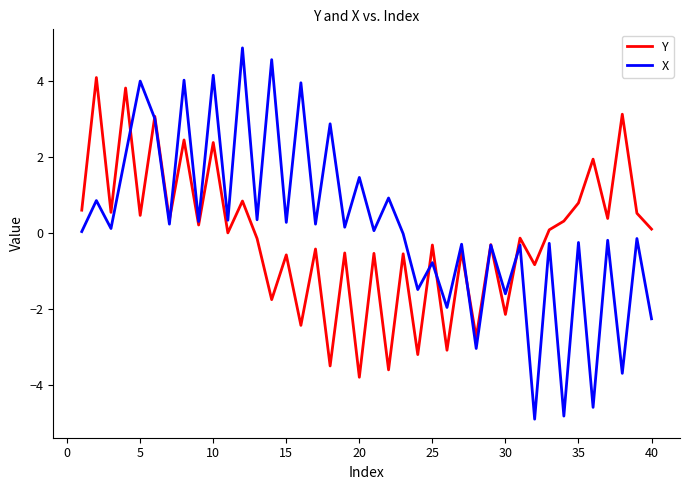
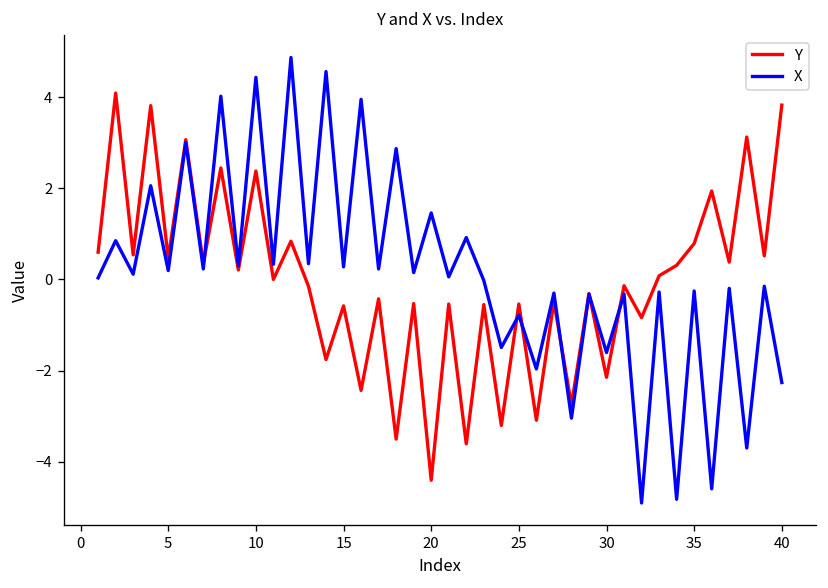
X, 5: 4.0 -> 0.2
X, 10: 4.2 -> 4.4
Y, 20: -3.8 -> -4.4
Y, 25: -0.3 -> -0.5
Y, 40: 0.1 -> 3.8
